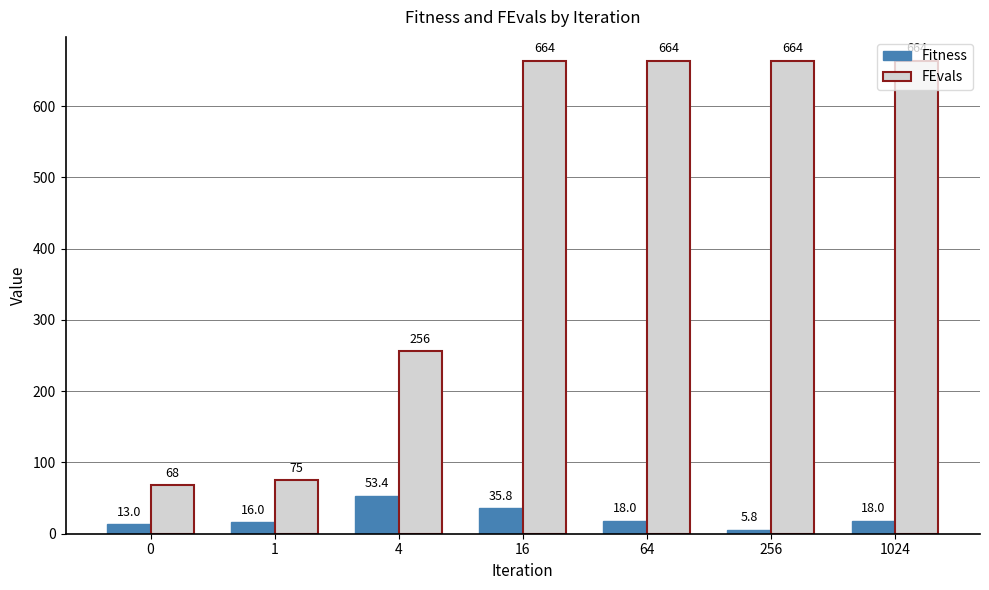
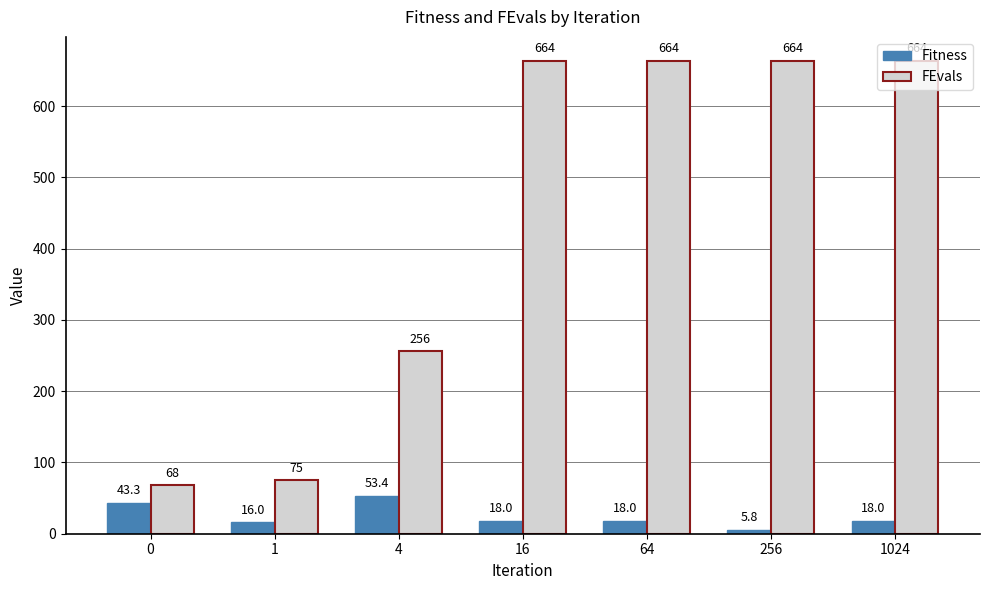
Fitness, 0: 13.0 -> 43.3
Fitness, 16: 35.8 -> 18.0
